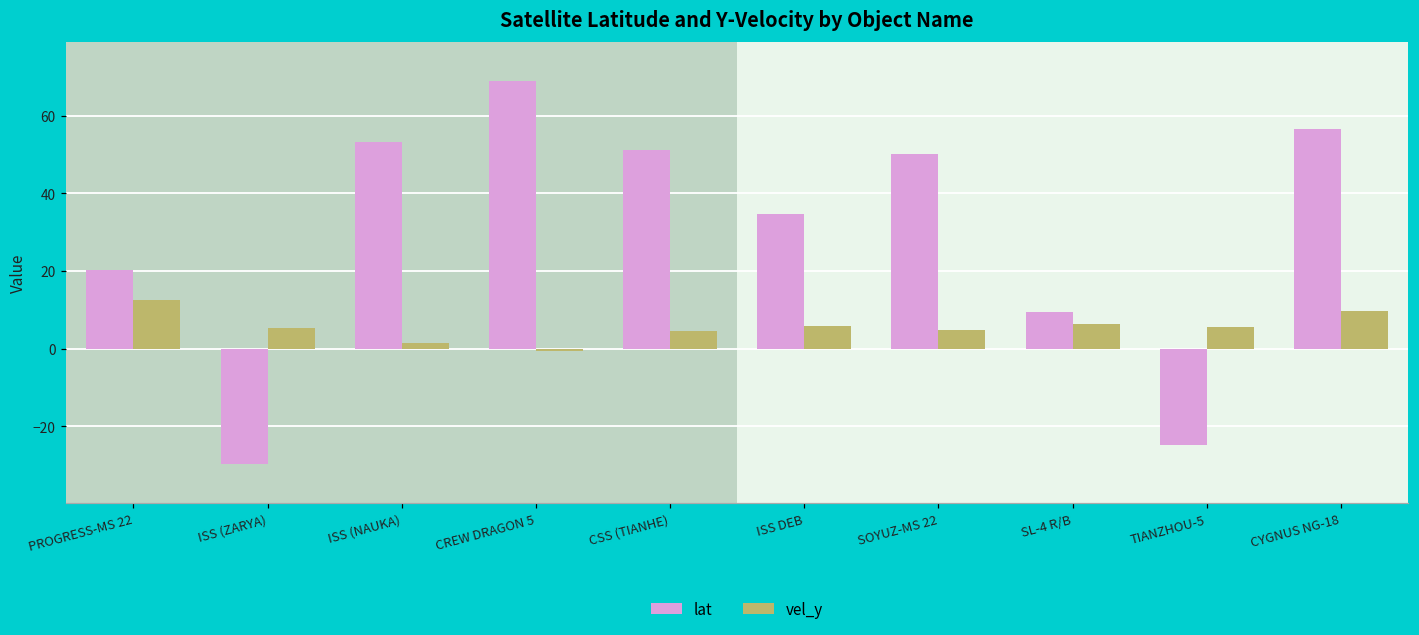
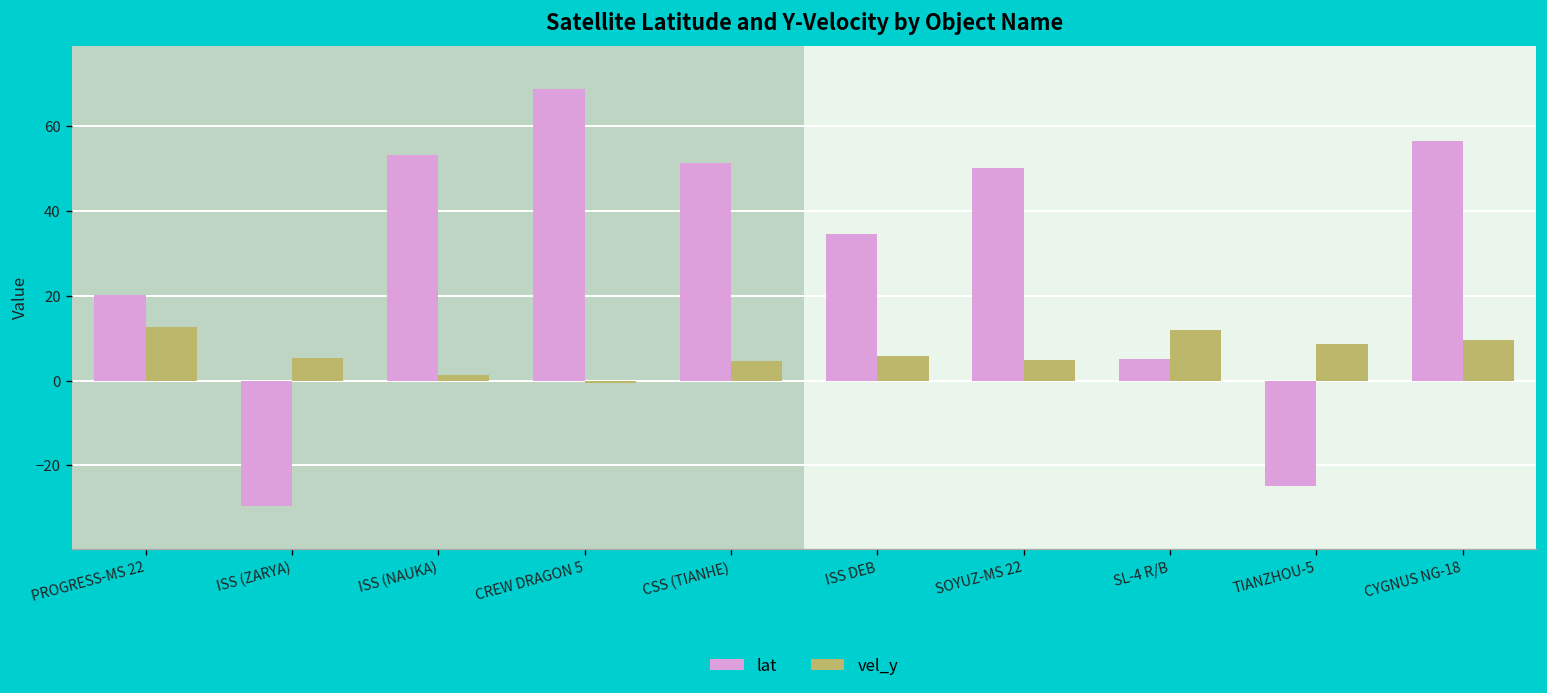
lat, SL-4 R/B: 9 -> 5
vel_y, SL-4 R/B: 6 -> 12
vel_y, TIANZHOU-5: 6 -> 9
